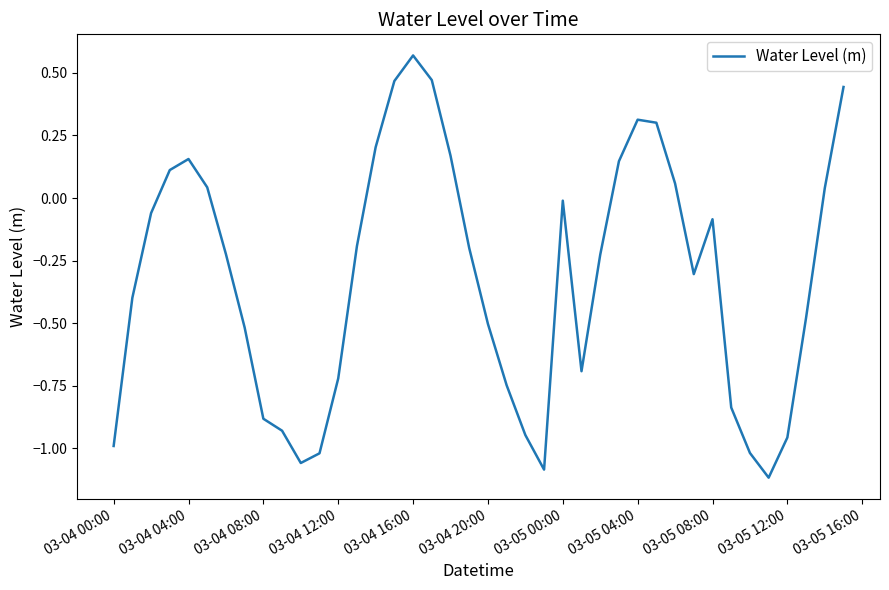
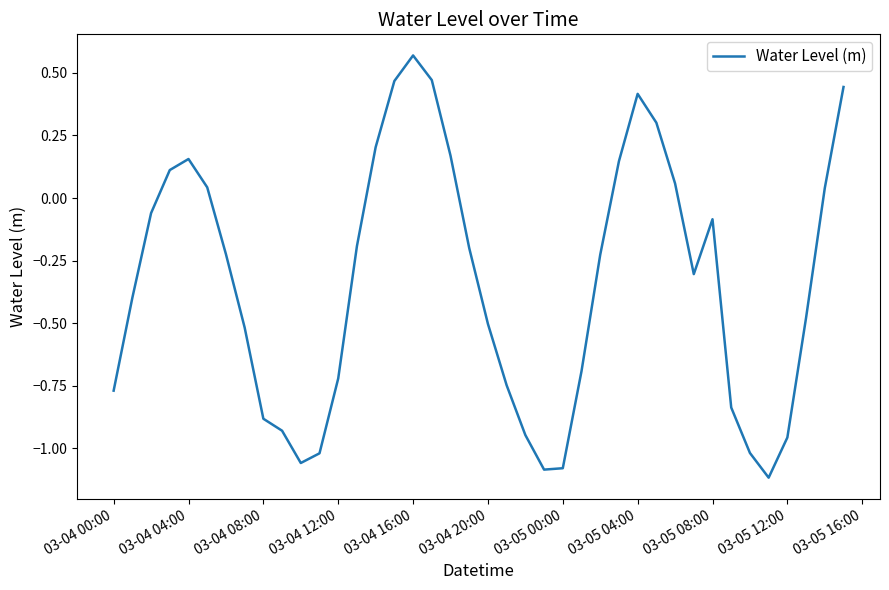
03-04 00:00: -0.99 -> -0.77
03-05 00:00: -0.01 -> -1.08
03-05 04:00: 0.31 -> 0.42
